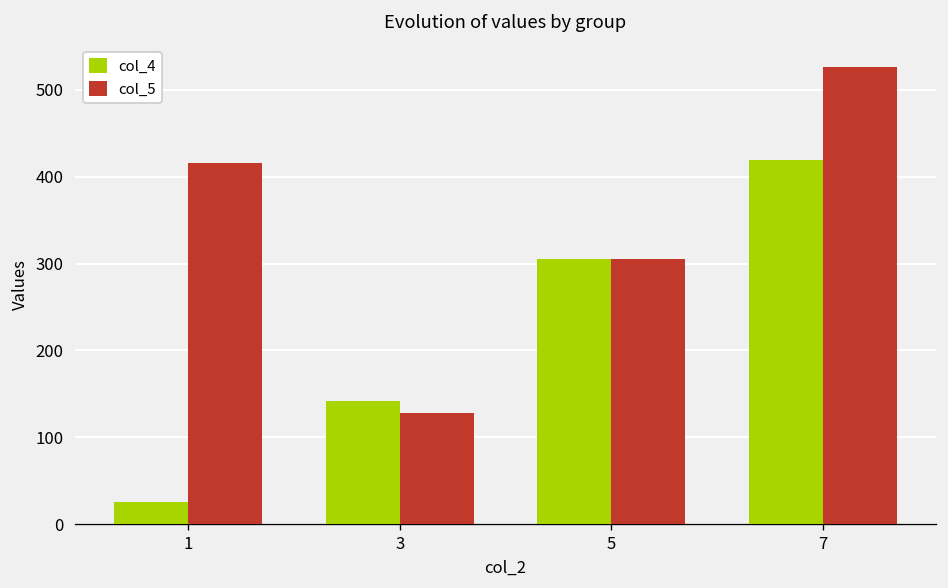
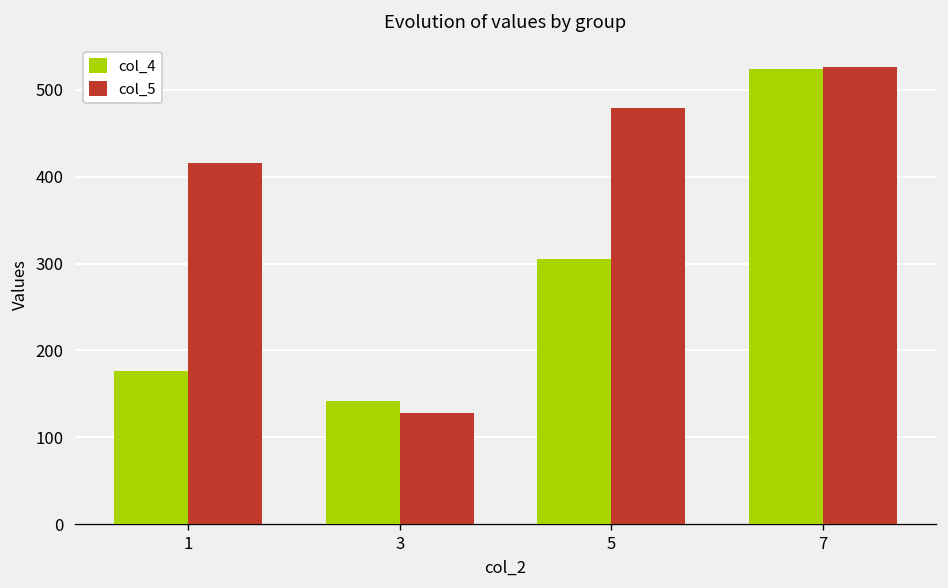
col_4, 1: 30 -> 180
col_5, 5: 310 -> 480
col_4, 7: 420 -> 520
